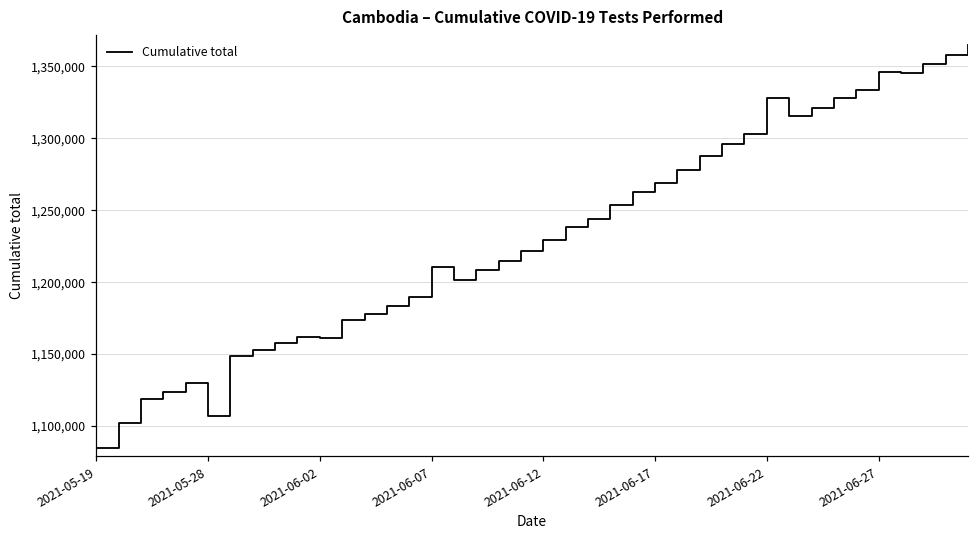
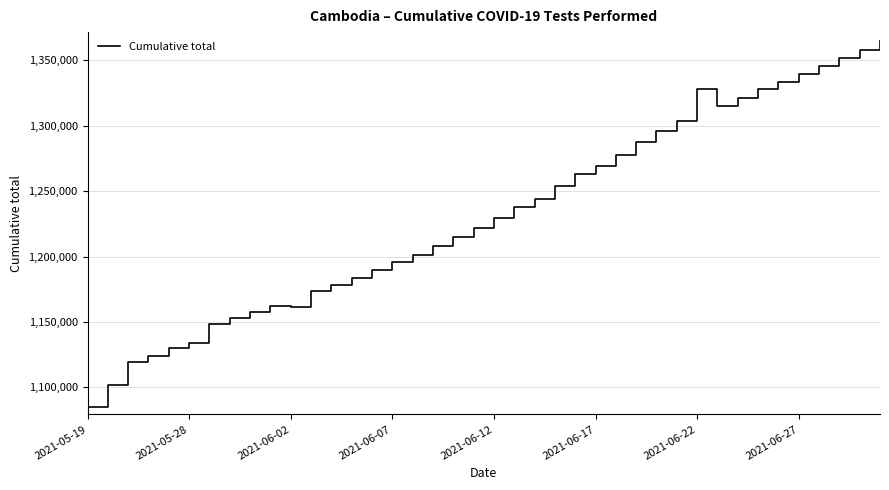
2021-05-28: 1,107,000 -> 1,134,000
2021-06-07: 1,210,000 -> 1,196,000
2021-06-27: 1,346,000 -> 1,340,000
